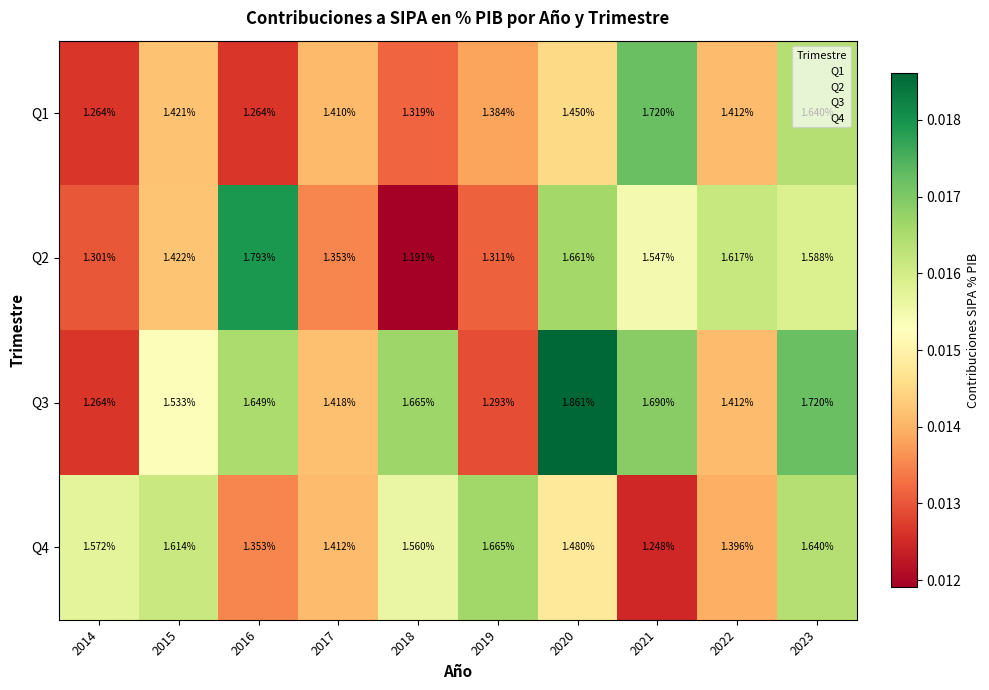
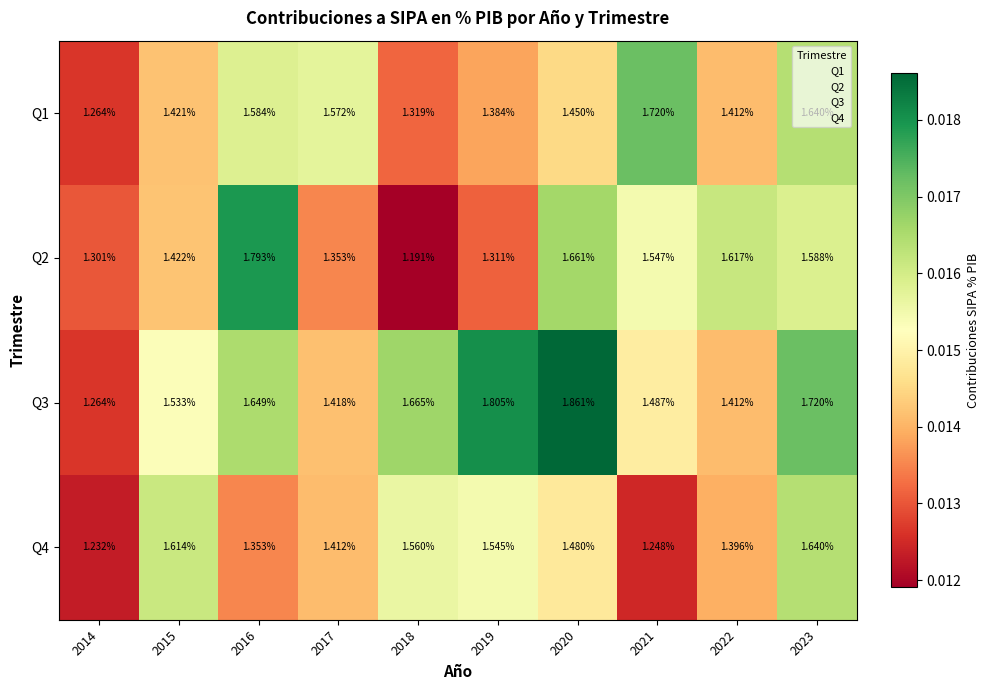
Q1, 2016: 1.264% -> 1.584%
Q1, 2017: 1.410% -> 1.572%
Q3, 2019: 1.293% -> 1.805%
Q3, 2021: 1.690% -> 1.487%
Q4, 2014: 1.572% -> 1.232%
Q4, 2019: 1.665% -> 1.545%
